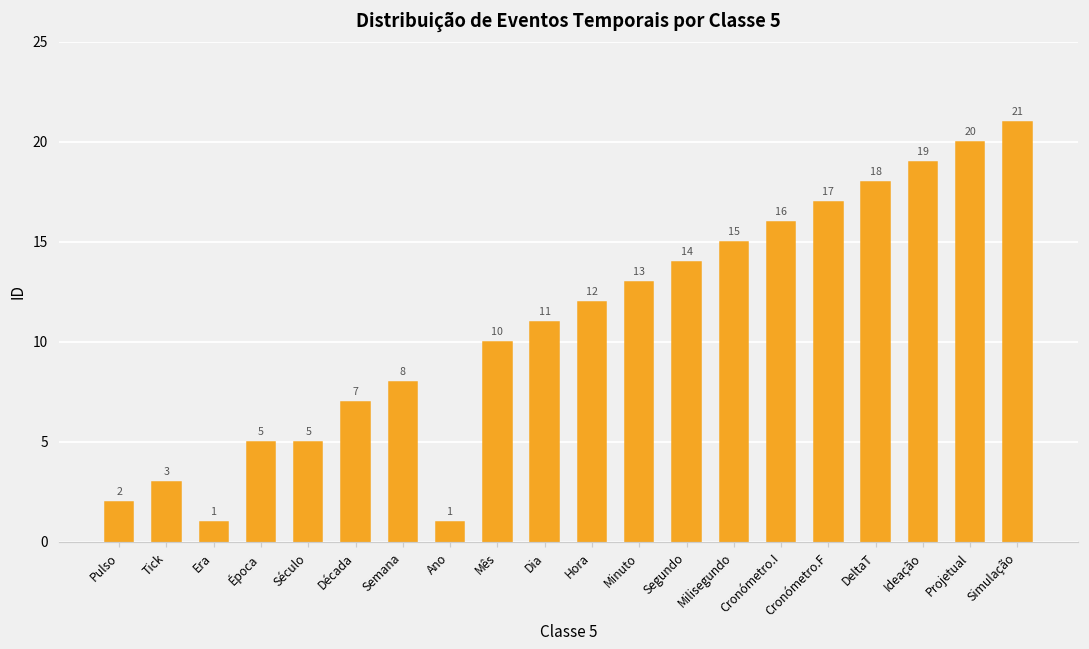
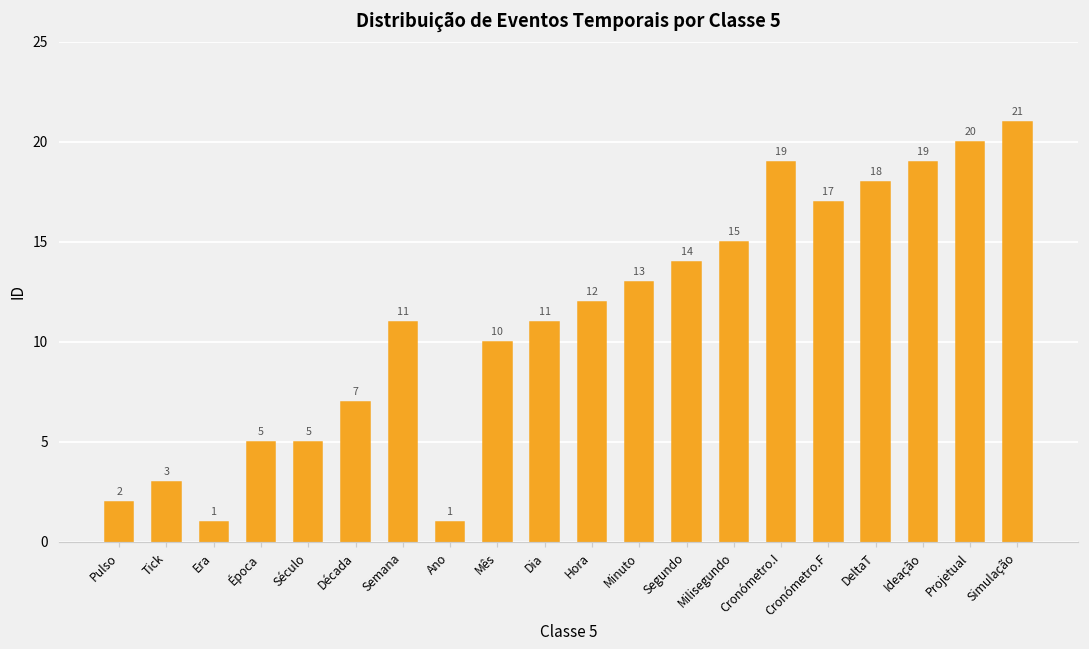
Semana: 8 -> 11
Cronómetro.I: 16 -> 19
